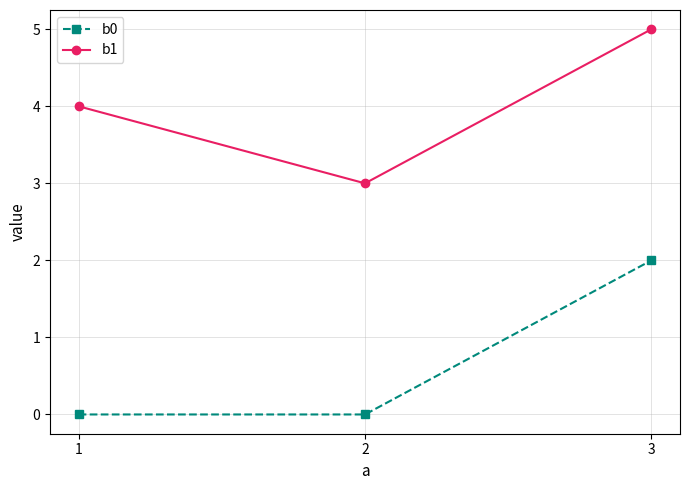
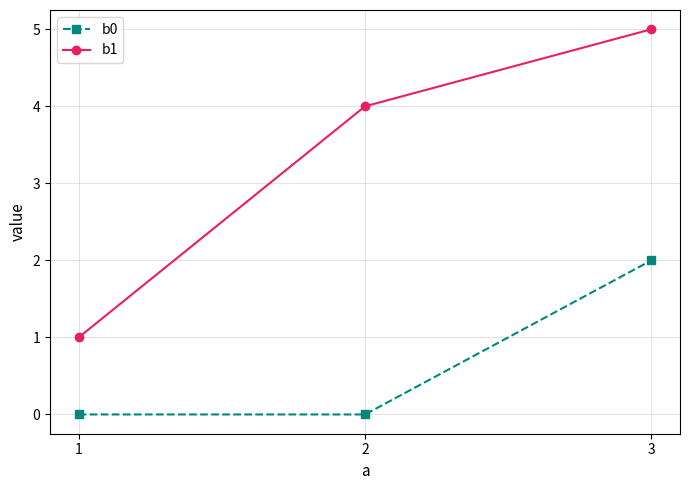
b1, 1: 4 -> 1
b1, 2: 3 -> 4
